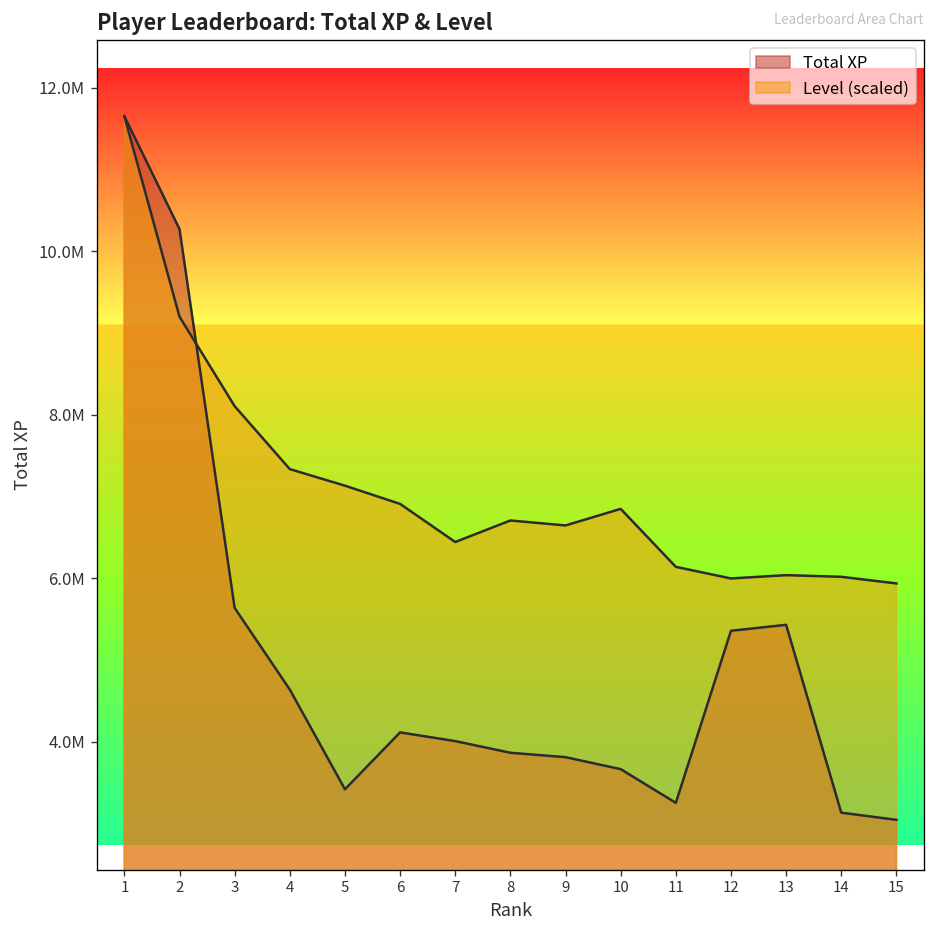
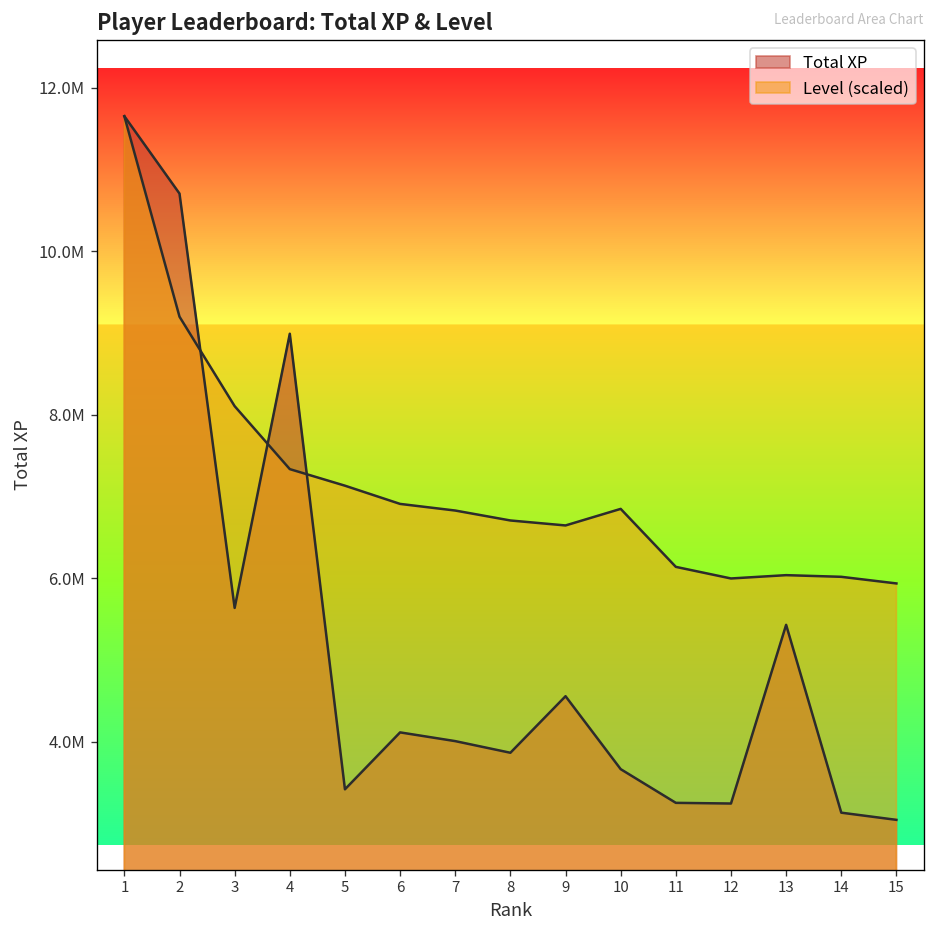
Total XP, 2: 10300000 -> 10700000
Total XP, 4: 4600000 -> 9000000
Level (scaled), 7: 6400000 -> 6800000
Total XP, 9: 3800000 -> 4600000
Total XP, 12: 5400000 -> 3200000
